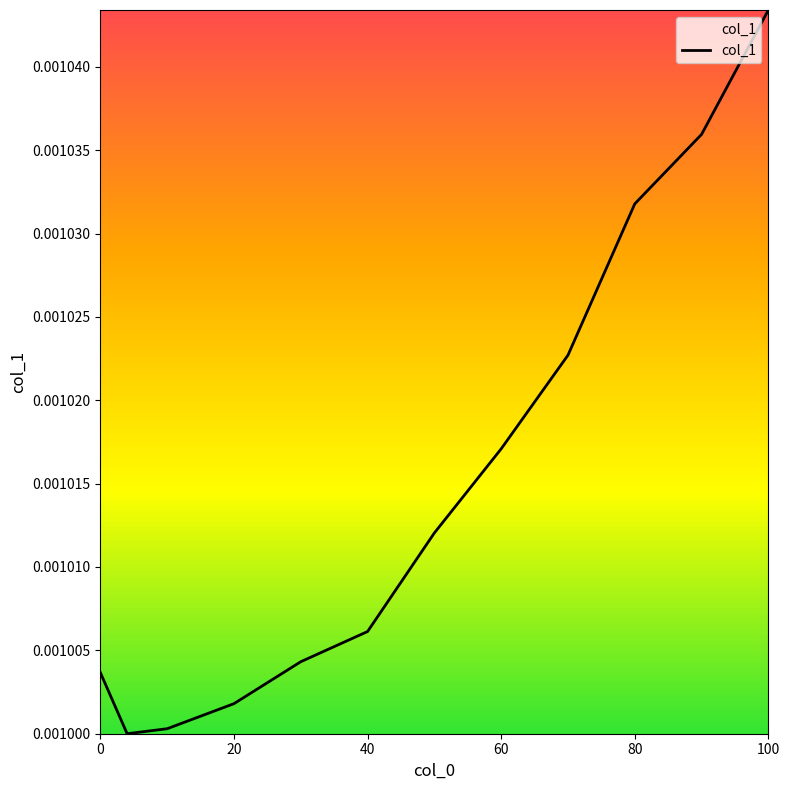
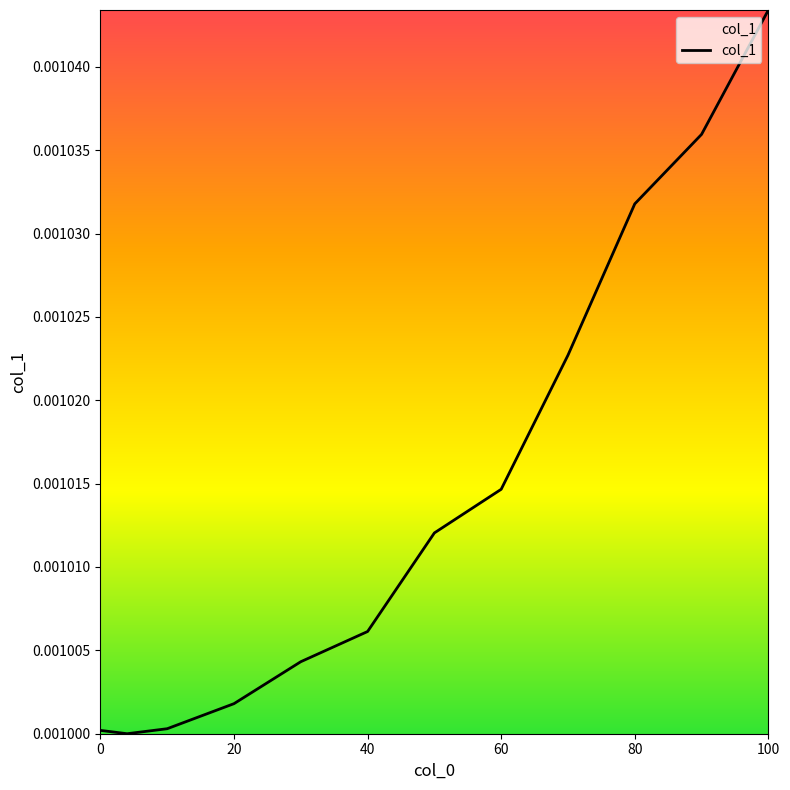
0: 0.0010037 -> 0.0010002
60: 0.0010171 -> 0.0010147
